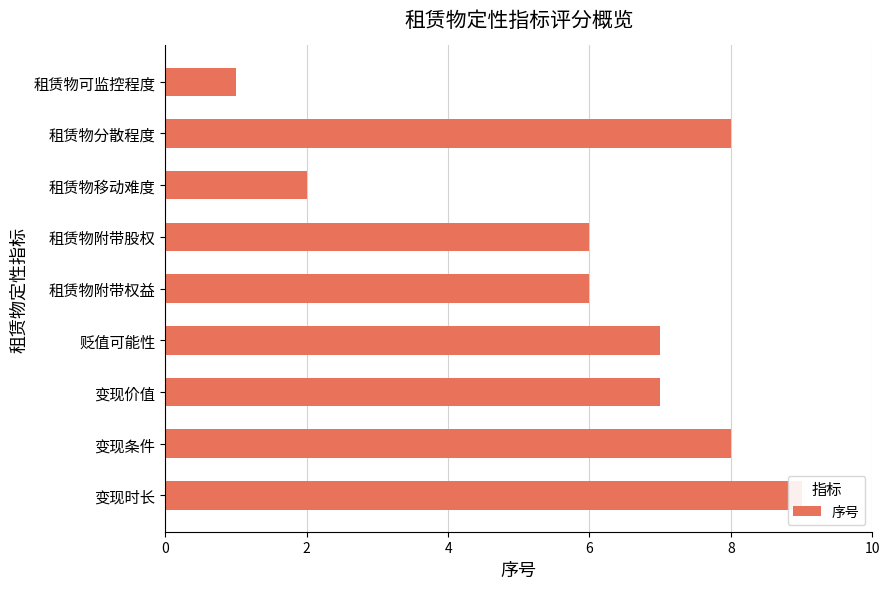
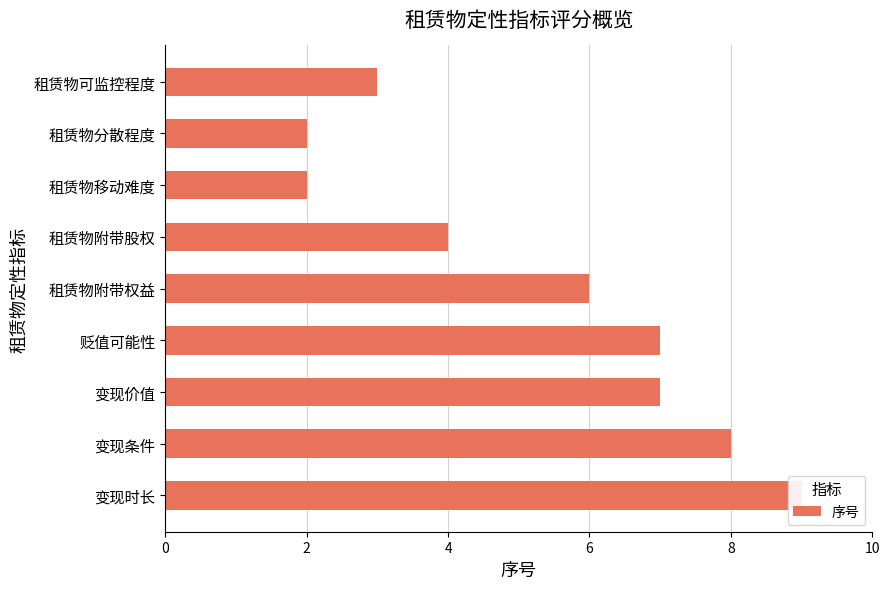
租赁物可监控程度: 1 -> 3
租赁物分散程度: 8 -> 2
租赁物附带股权: 6 -> 4
